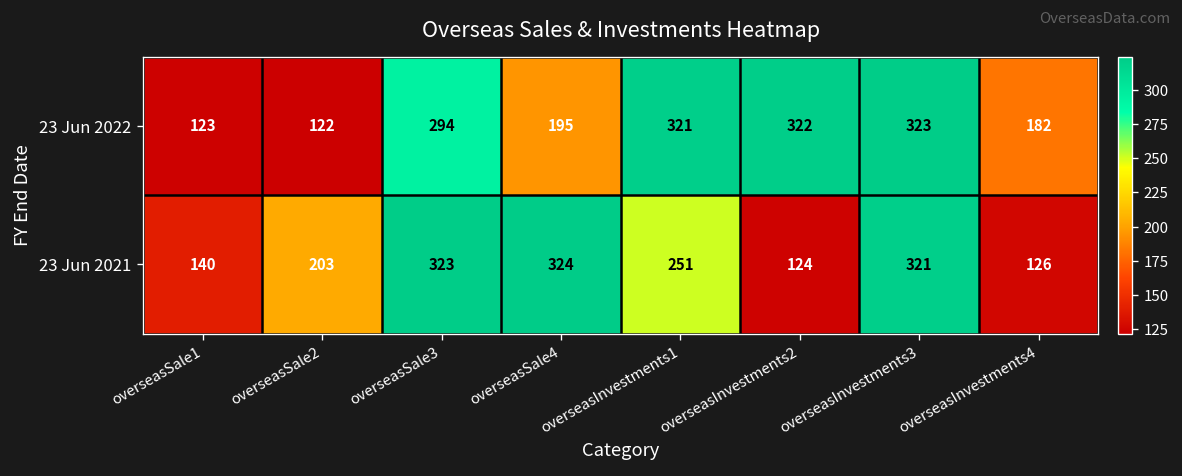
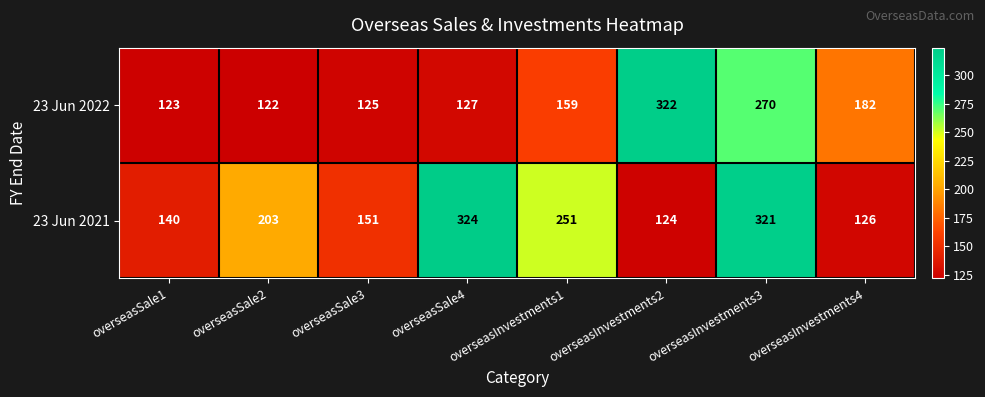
23 Jun 2022, overseasSale3: 294 -> 125
23 Jun 2022, overseasSale4: 195 -> 127
23 Jun 2022, overseasInvestments1: 321 -> 159
23 Jun 2022, overseasInvestments3: 323 -> 270
23 Jun 2021, overseasSale3: 323 -> 151
